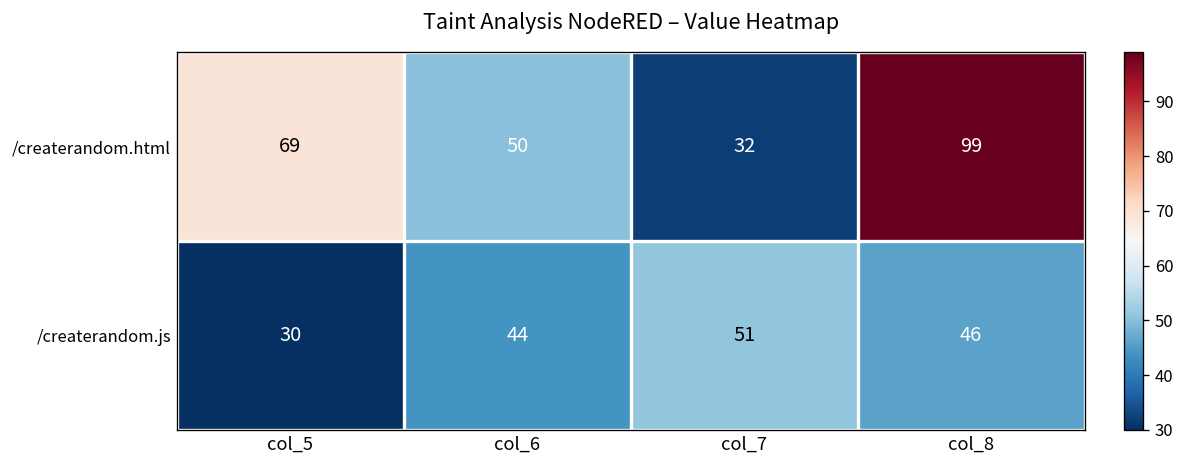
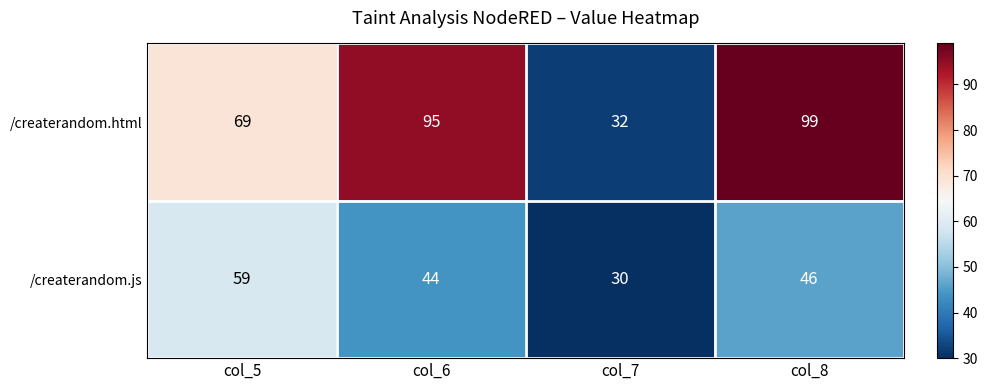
/createrandom.html, col_6: 50 -> 95
/createrandom.js, col_5: 30 -> 59
/createrandom.js, col_7: 51 -> 30
